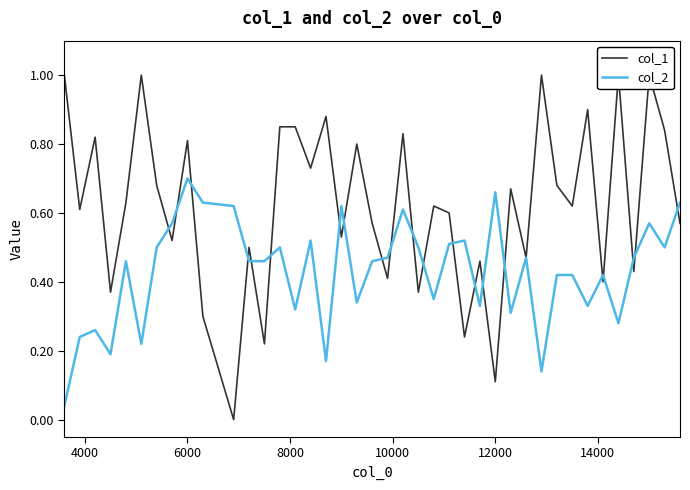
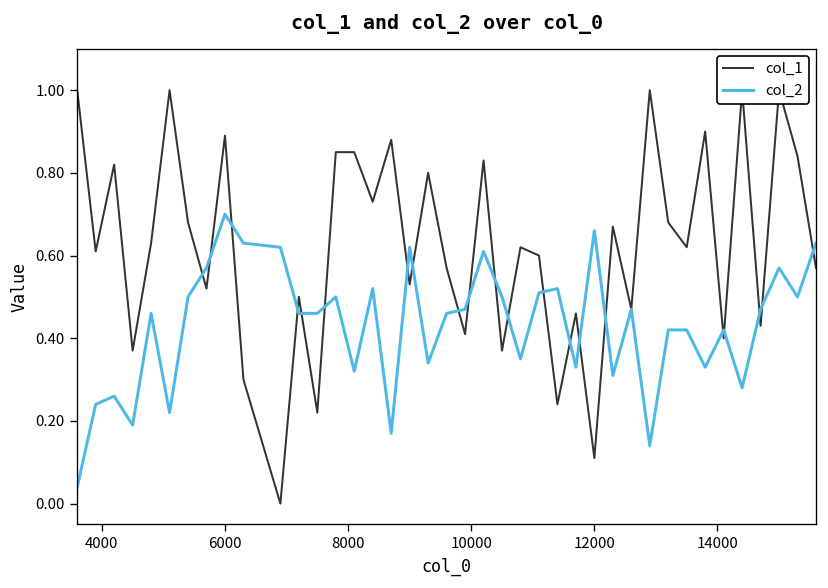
col_1, 6000: 0.81 -> 0.89
